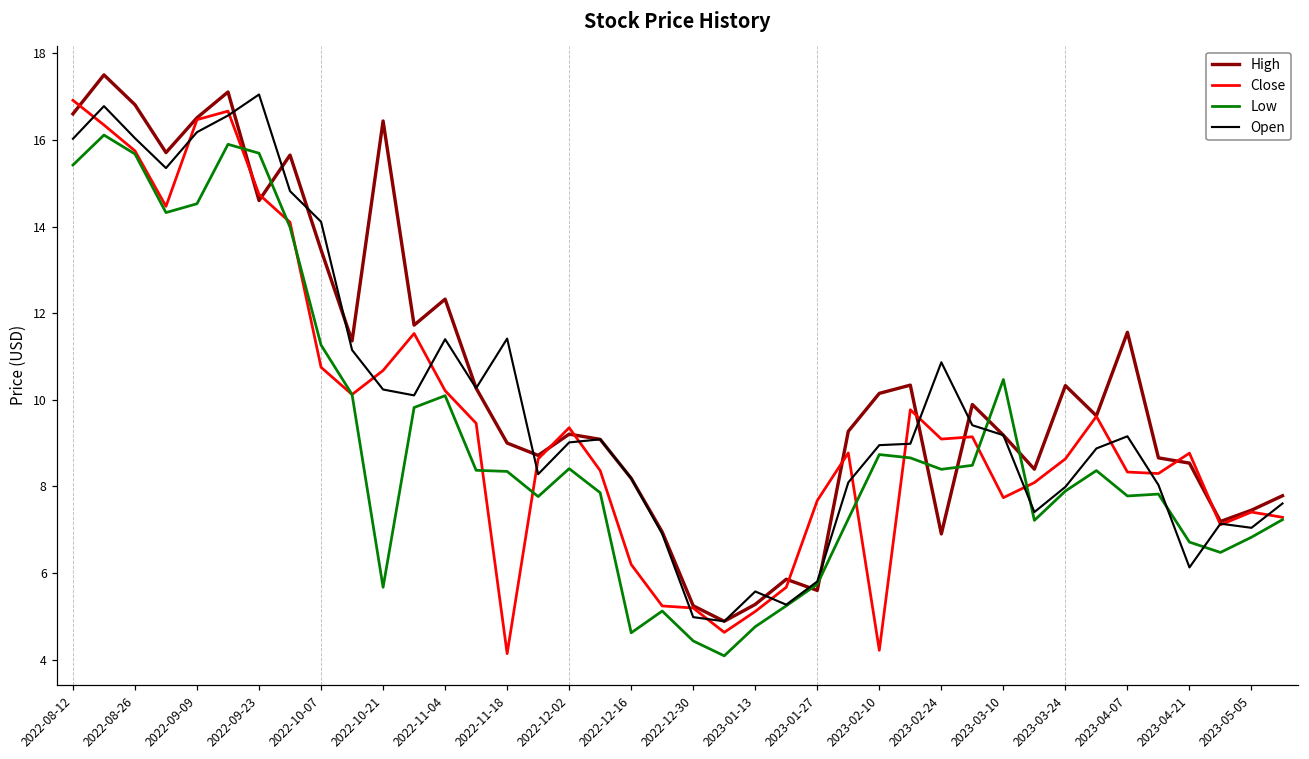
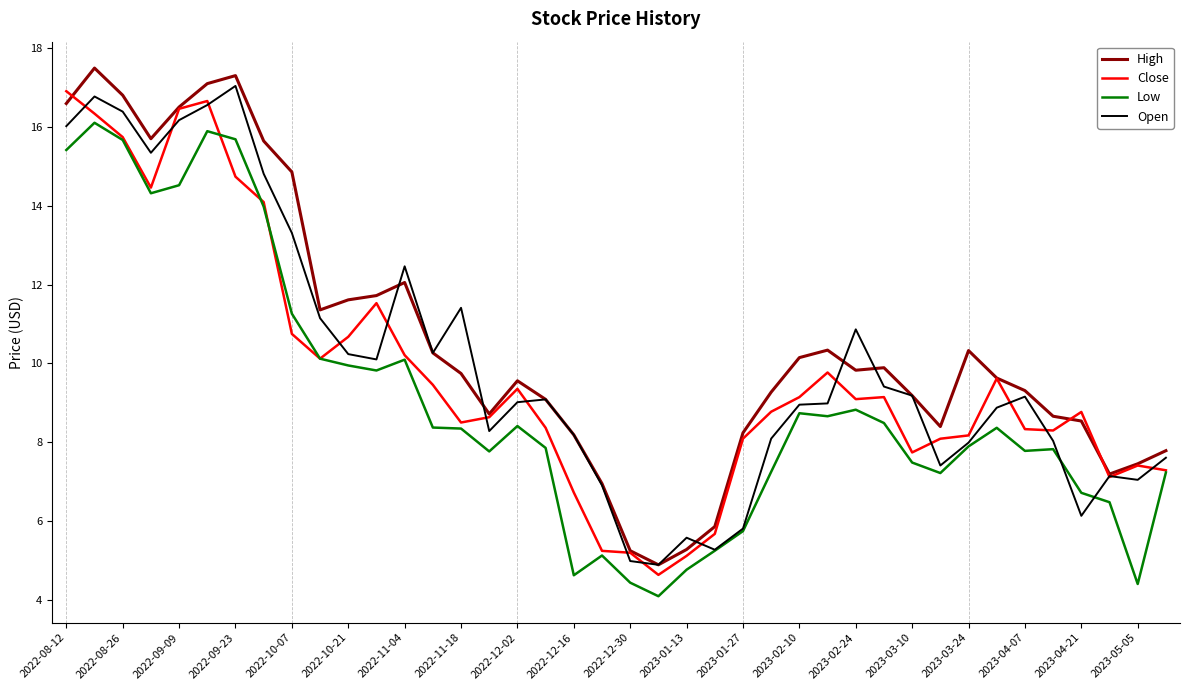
Open, 2022-08-26: 16.0 -> 16.4
High, 2022-09-23: 14.6 -> 17.3
High, 2022-10-07: 13.5 -> 14.9
Open, 2022-10-07: 14.1 -> 13.3
High, 2022-10-21: 16.4 -> 11.6
Low, 2022-10-21: 5.7 -> 9.9
High, 2022-11-04: 12.3 -> 12.1
Open, 2022-11-04: 11.4 -> 12.5
High, 2022-11-18: 9.0 -> 9.7
Close, 2022-11-18: 4.1 -> 8.5
High, 2022-12-02: 9.2 -> 9.6
Close, 2022-12-16: 6.2 -> 6.7
High, 2023-01-27: 5.6 -> 8.2
Close, 2023-01-27: 7.7 -> 8.1
Close, 2023-02-10: 4.2 -> 9.1
High, 2023-02-24: 6.9 -> 9.8
Low, 2023-02-24: 8.4 -> 8.8
Low, 2023-03-10: 10.5 -> 7.5
Close, 2023-03-24: 8.6 -> 8.2
High, 2023-04-07: 11.6 -> 9.3
Low, 2023-05-05: 6.8 -> 4.4
